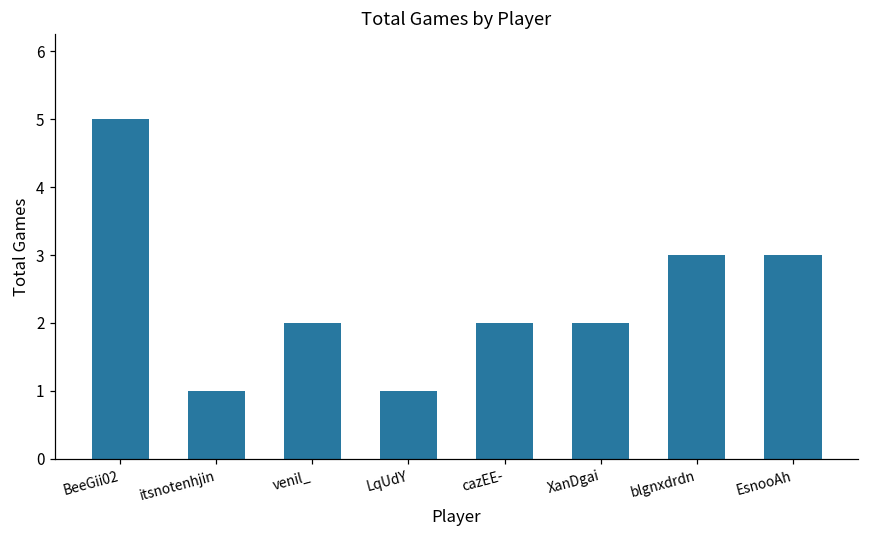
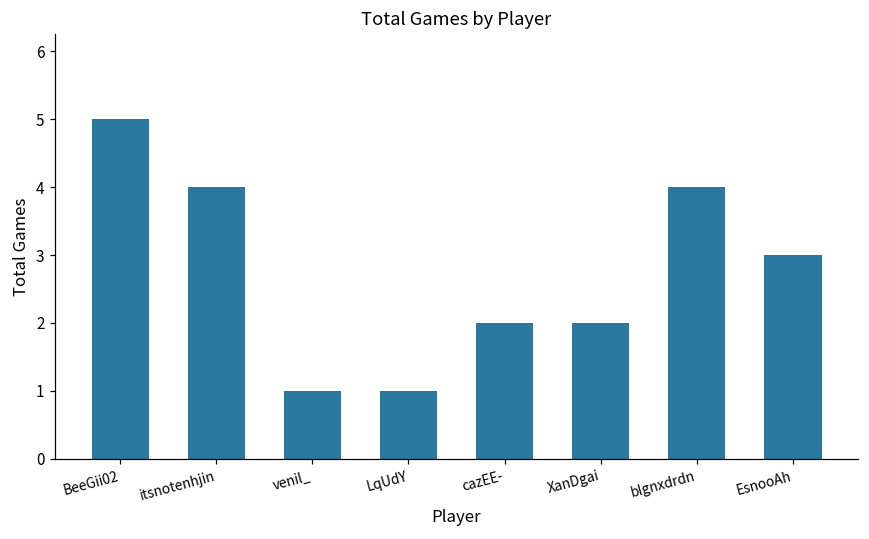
itsnotenhjin: 1 -> 4
venil_: 2 -> 1
blgnxdrdn: 3 -> 4
